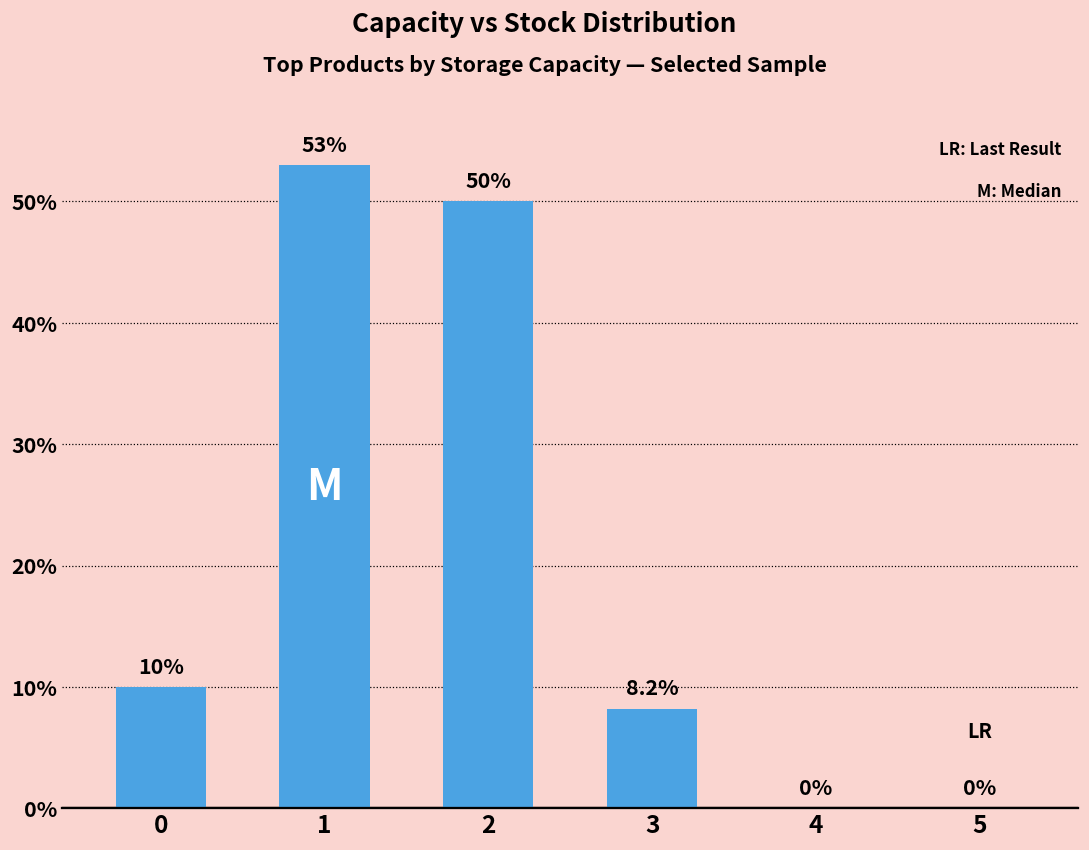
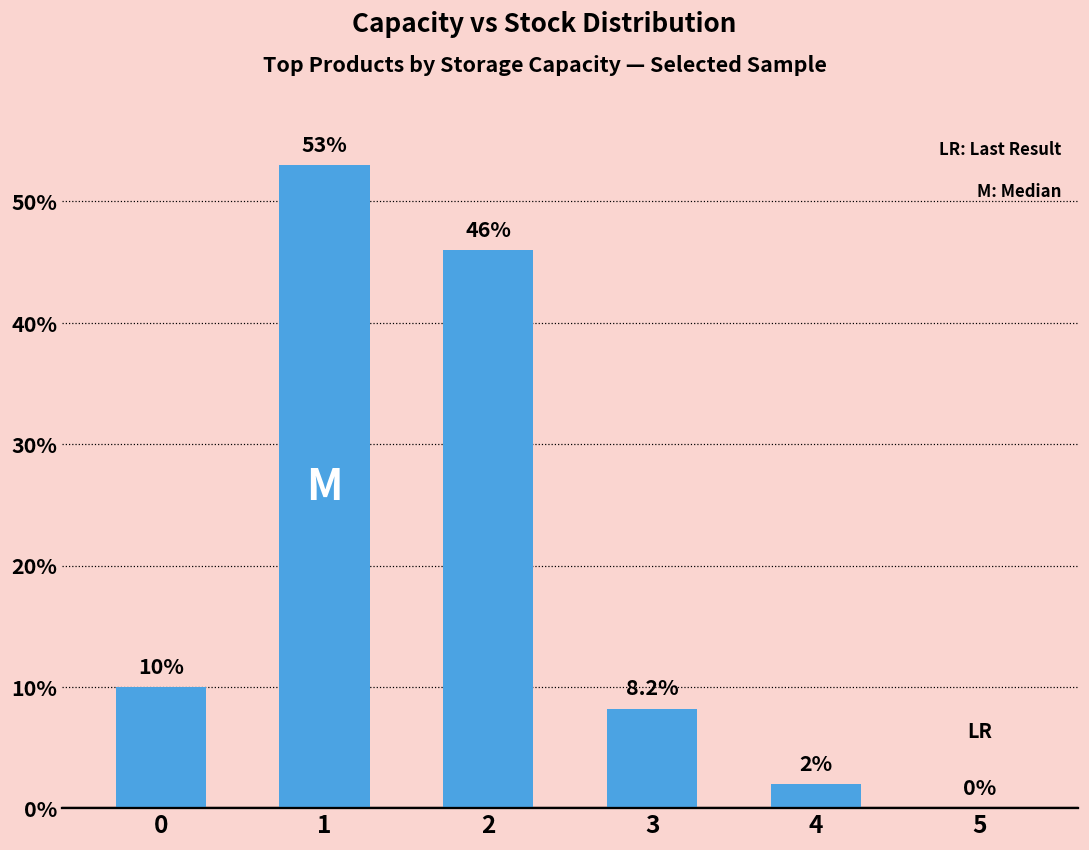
2: 50% -> 46%
4: 0% -> 2%
